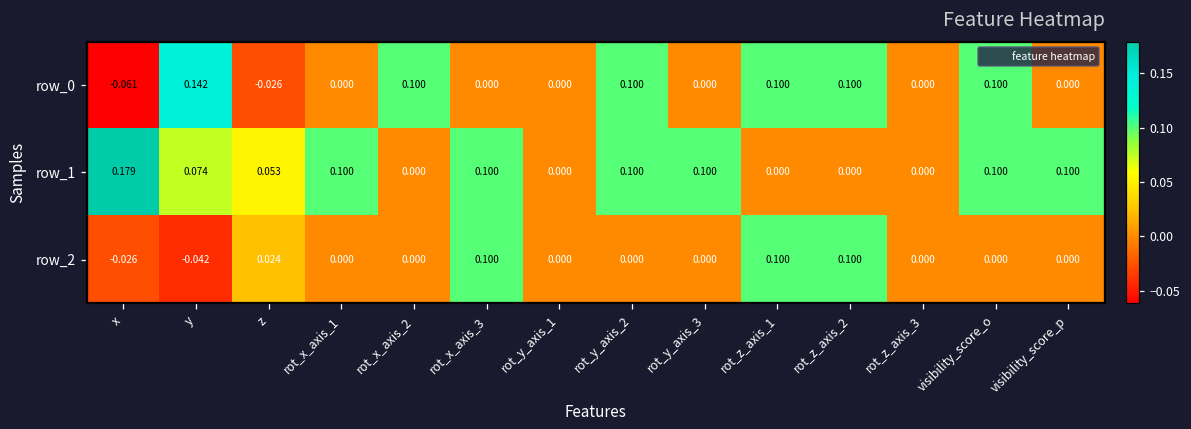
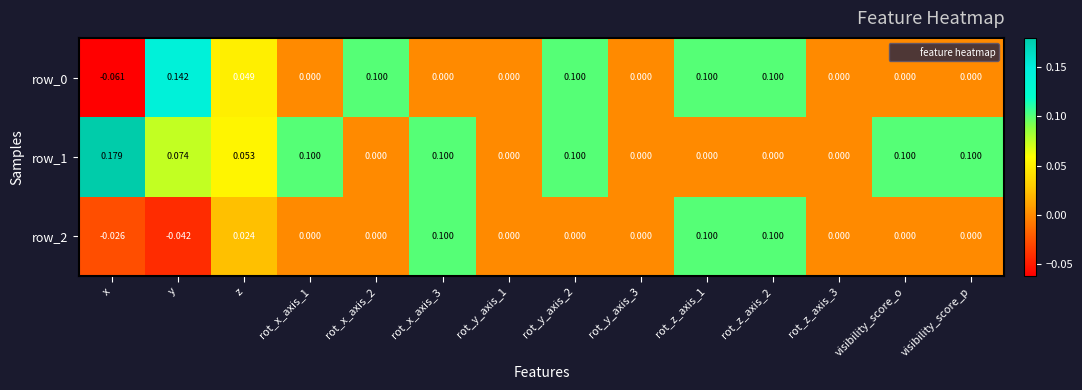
row_0, z: -0.026 -> 0.049
row_0, visibility_score_o: 0.100 -> 0.000
row_1, rot_y_axis_3: 0.100 -> 0.000
